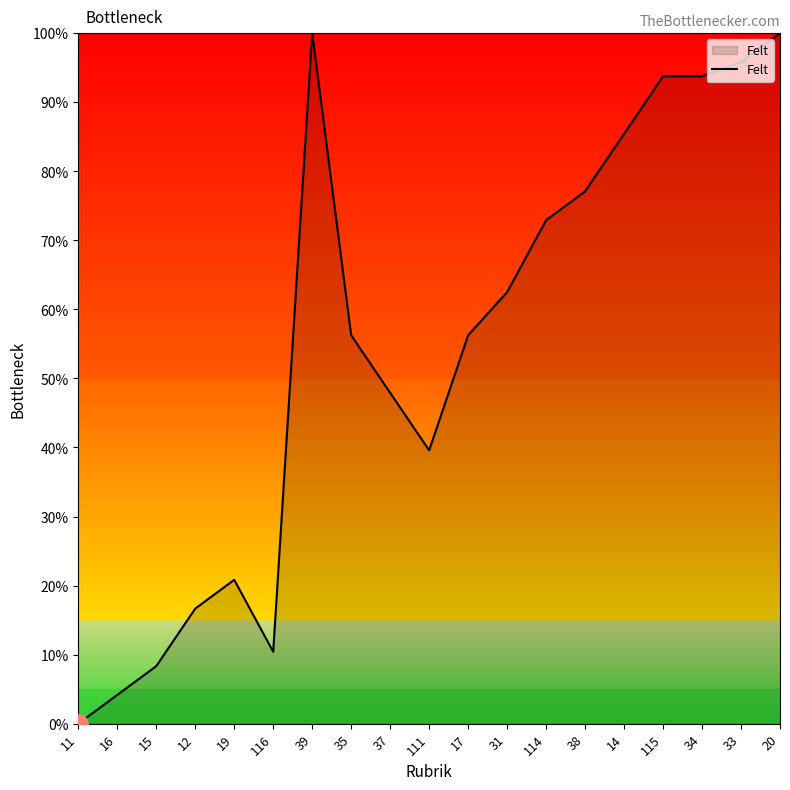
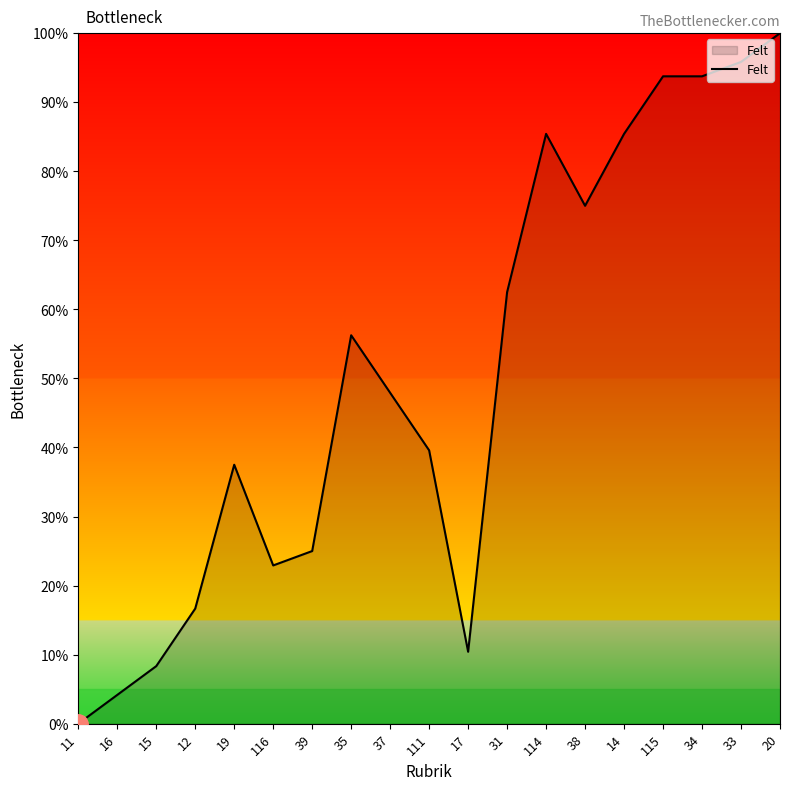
Felt, 19: 21% -> 38%
Felt, 116: 10% -> 23%
Felt, 39: 100% -> 25%
Felt, 17: 56% -> 10%
Felt, 114: 73% -> 85%
Felt, 38: 77% -> 75%
